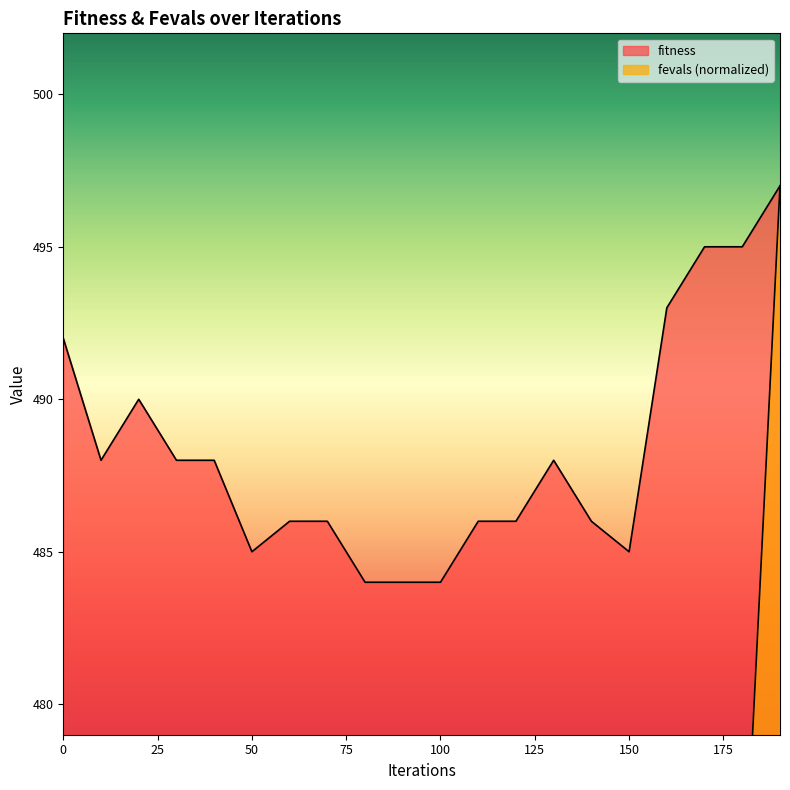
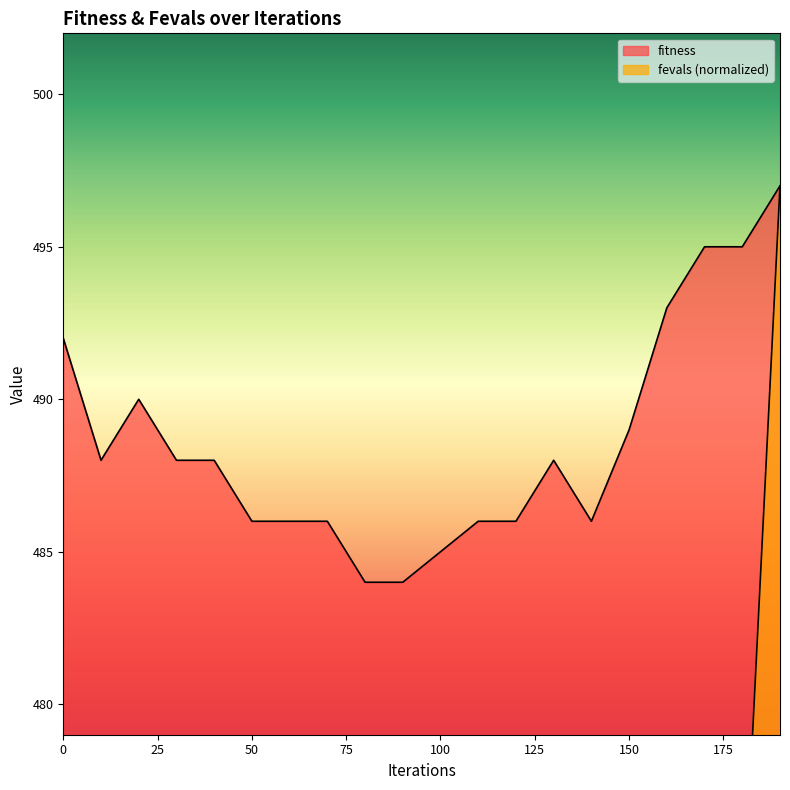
fitness, 50: 485 -> 486
fitness, 100: 484 -> 485
fitness, 150: 485 -> 489
